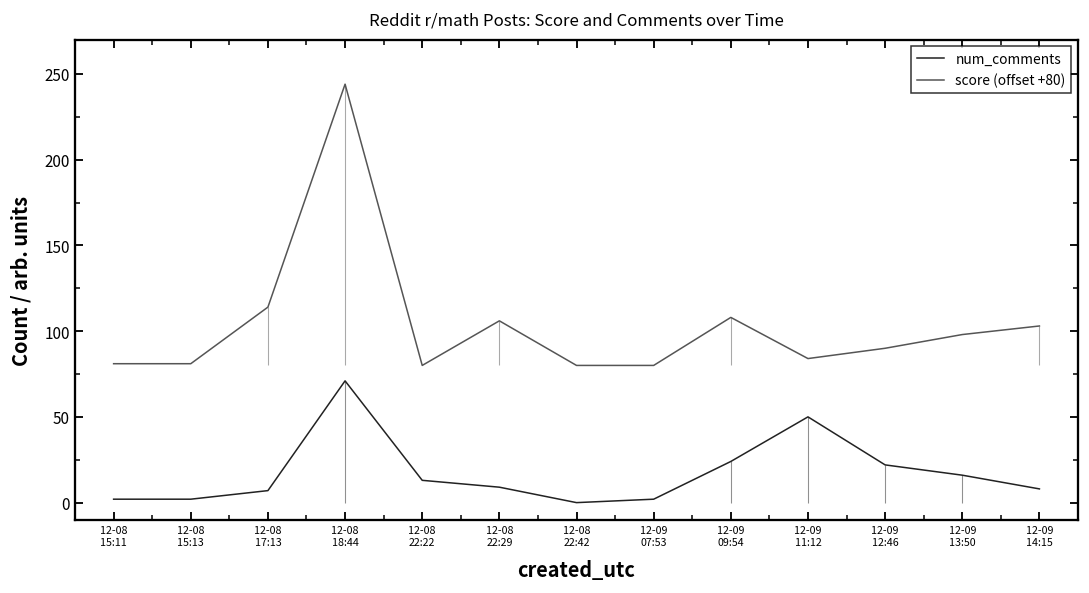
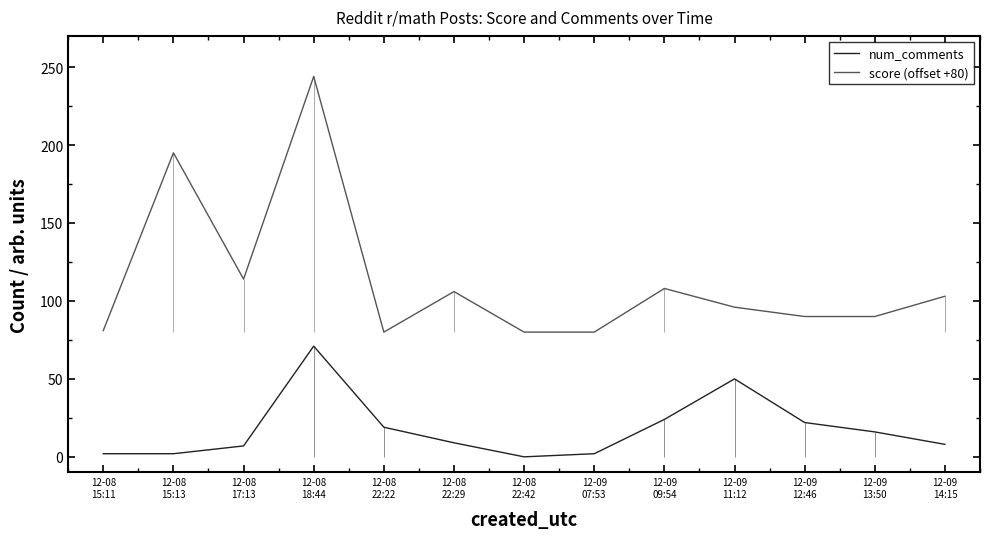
score (offset +80), 12-08 15:13: 81 -> 195
num_comments, 12-08 22:22: 13 -> 19
score (offset +80), 12-09 11:12: 84 -> 96
score (offset +80), 12-09 13:50: 98 -> 90
